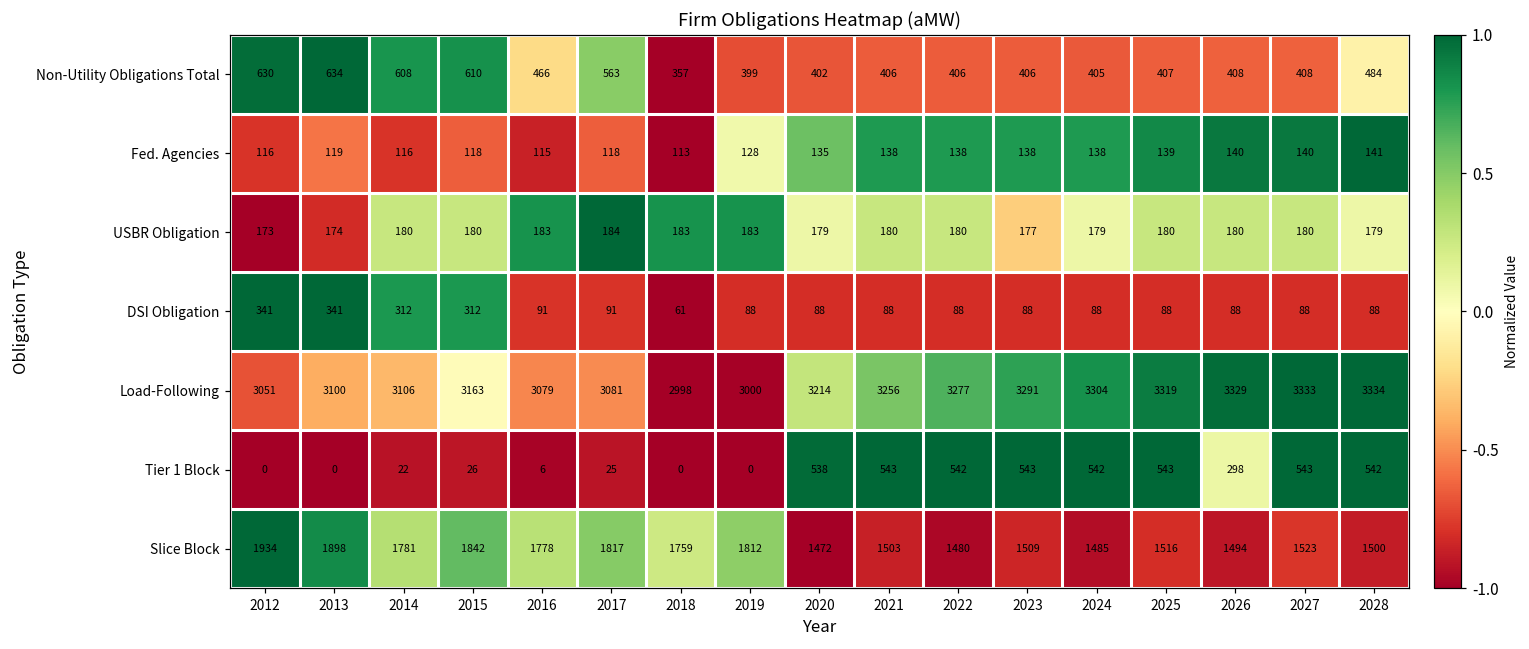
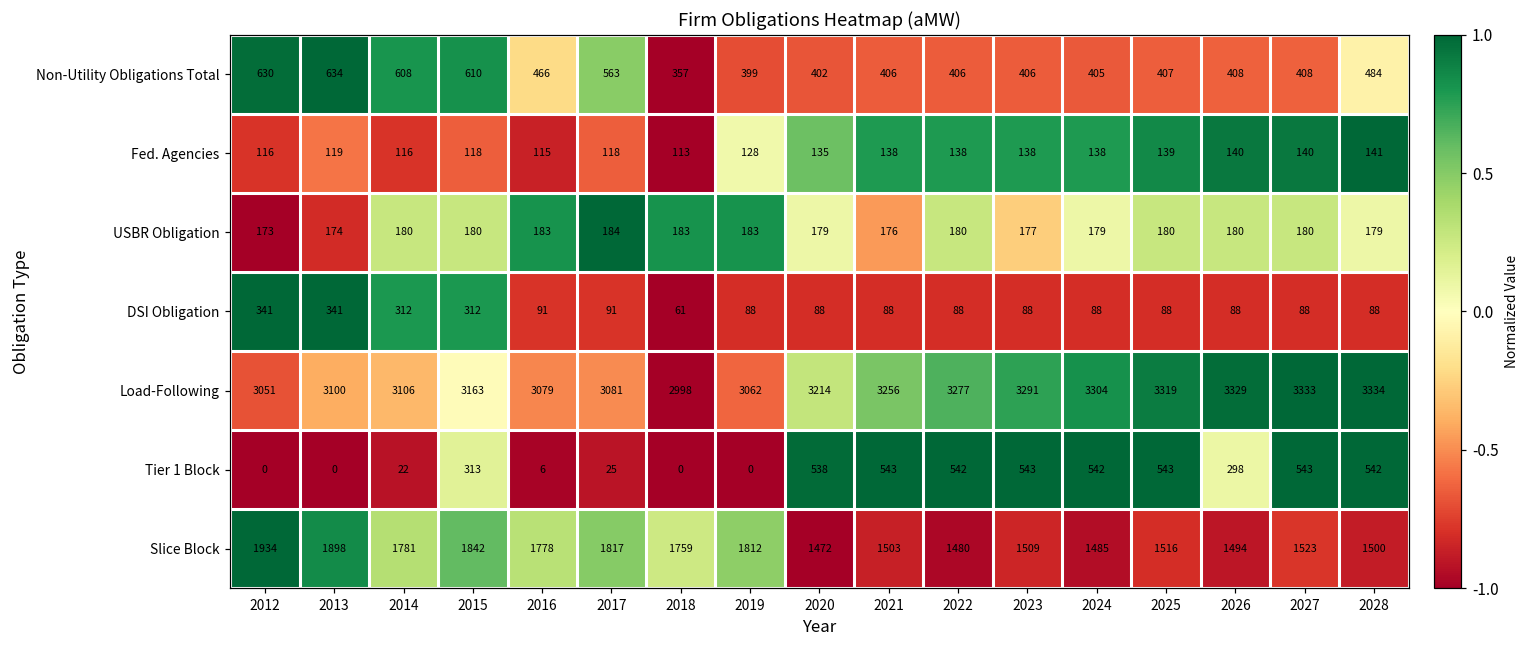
USBR Obligation, 2021: 180 -> 176
Load-Following, 2019: 3000 -> 3062
Tier 1 Block, 2015: 26 -> 313
